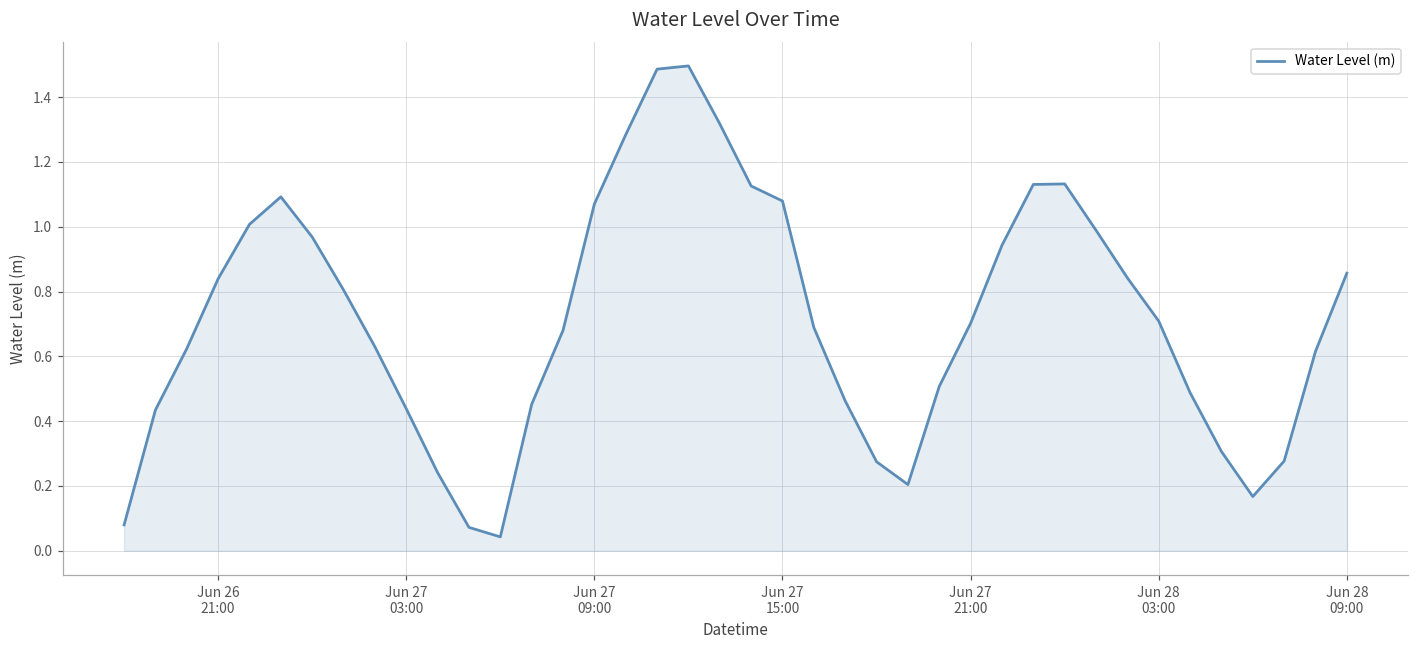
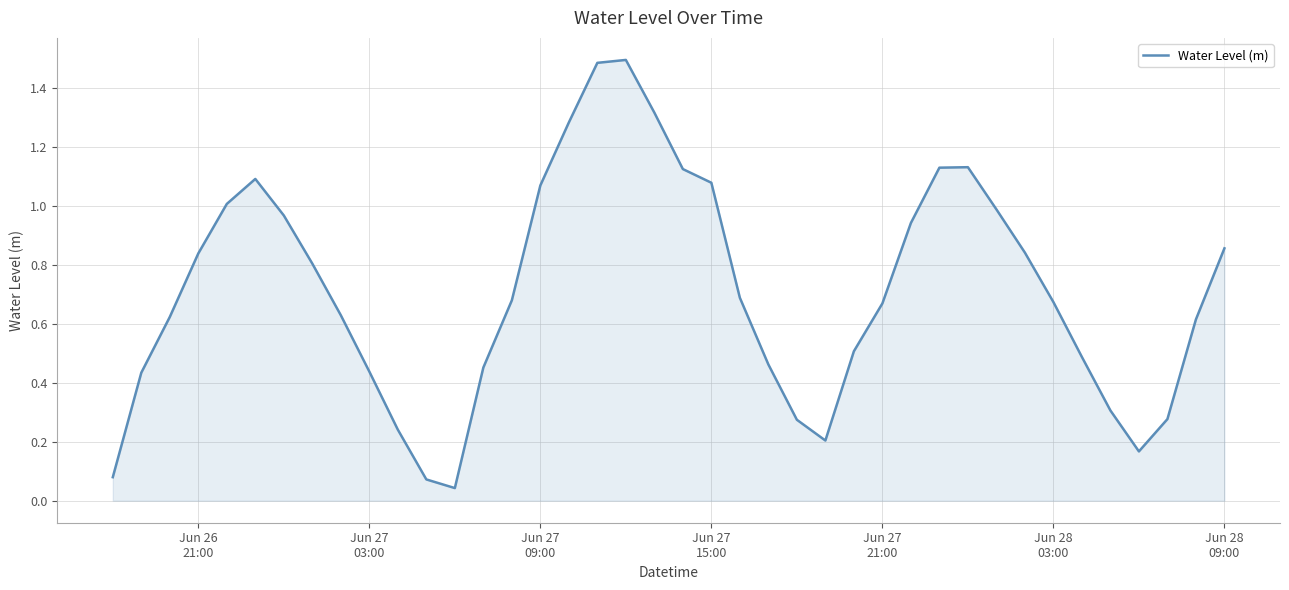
Jun 27 21:00: 0.70 -> 0.67
Jun 28 03:00: 0.71 -> 0.67
